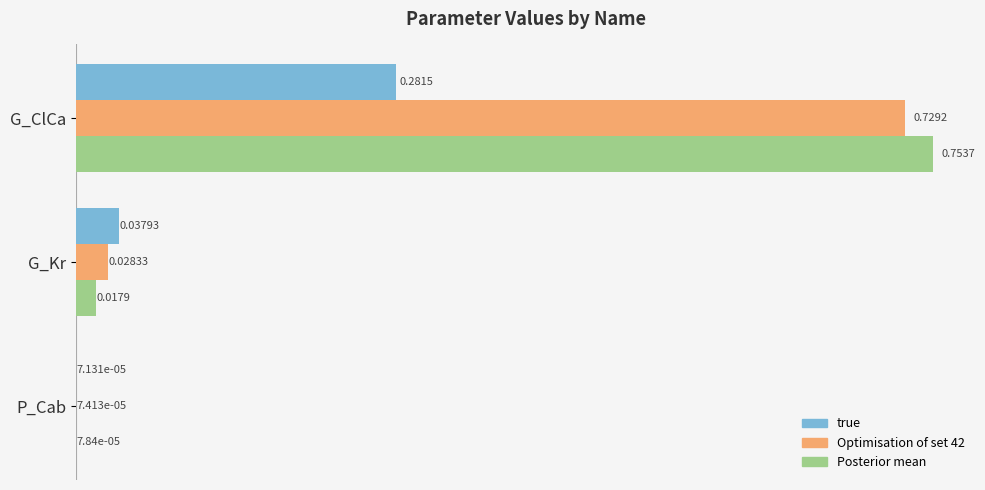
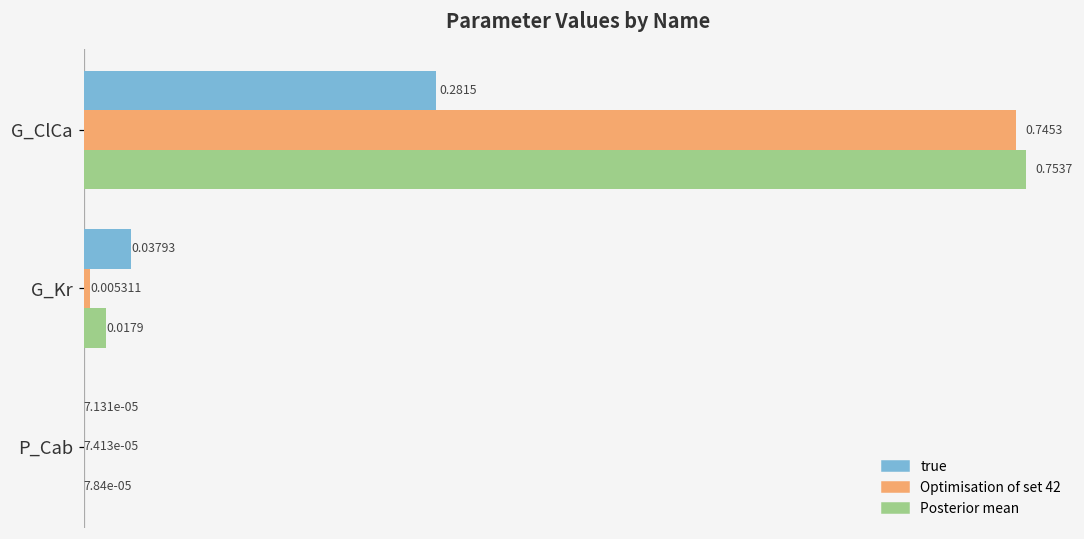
Optimisation of set 42, G_ClCa: 0.7292 -> 0.7453
Optimisation of set 42, G_Kr: 0.02833 -> 0.005311
